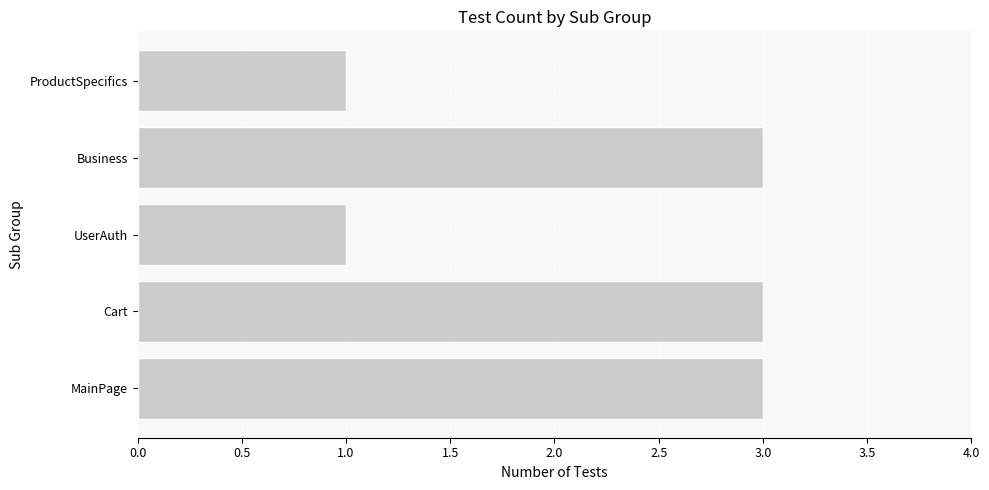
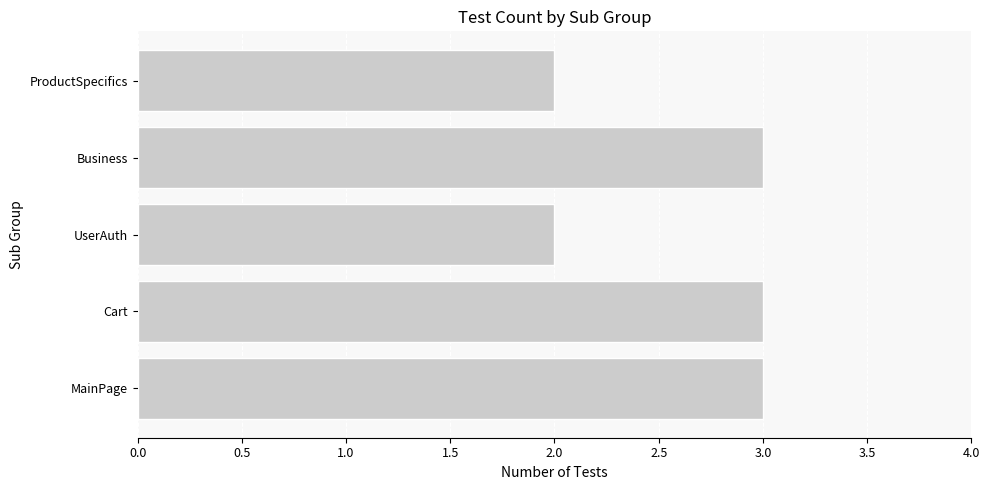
ProductSpecifics: 1 -> 2
UserAuth: 1 -> 2
